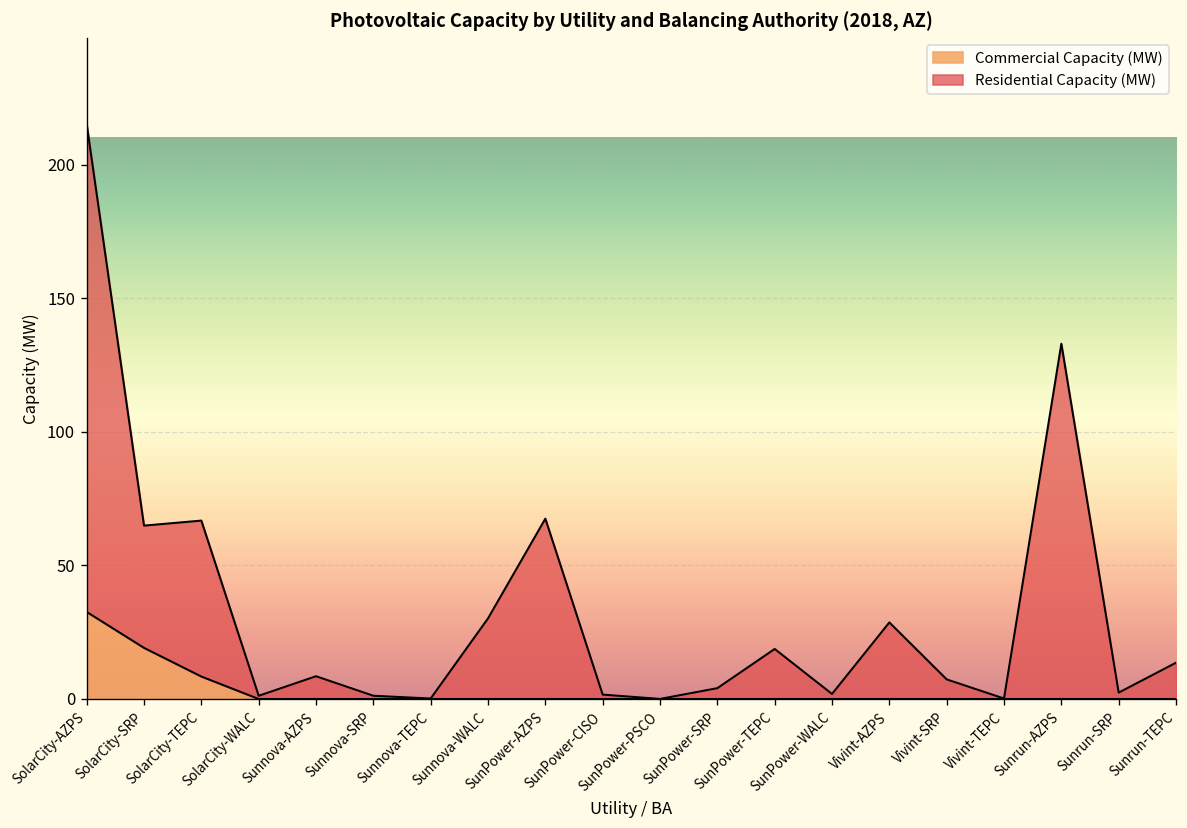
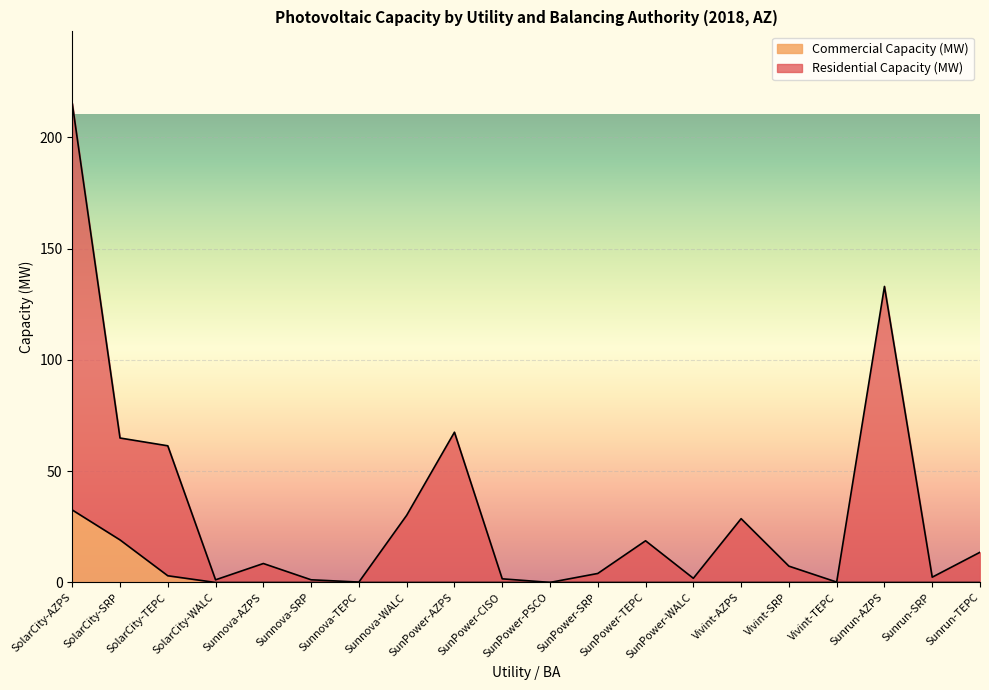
Commercial Capacity (MW), SolarCity-TEPC: 8 -> 3
